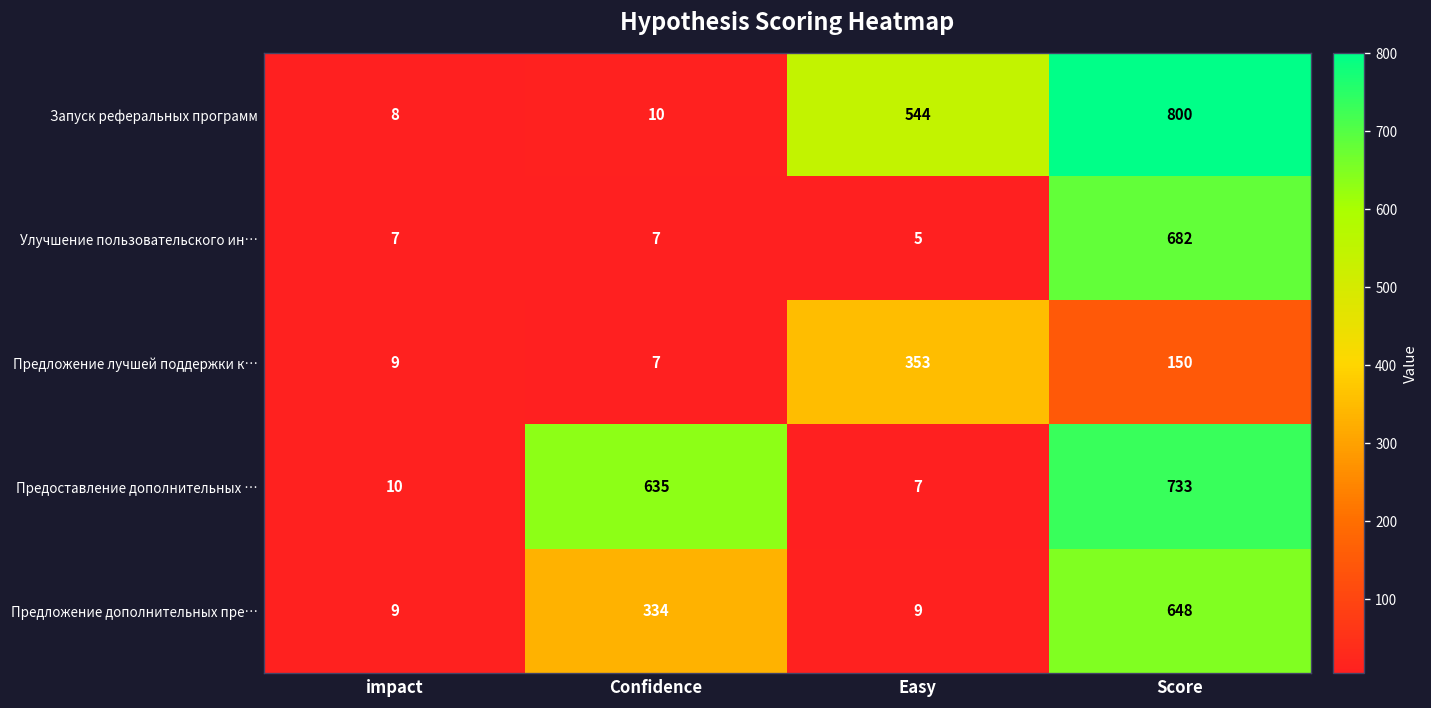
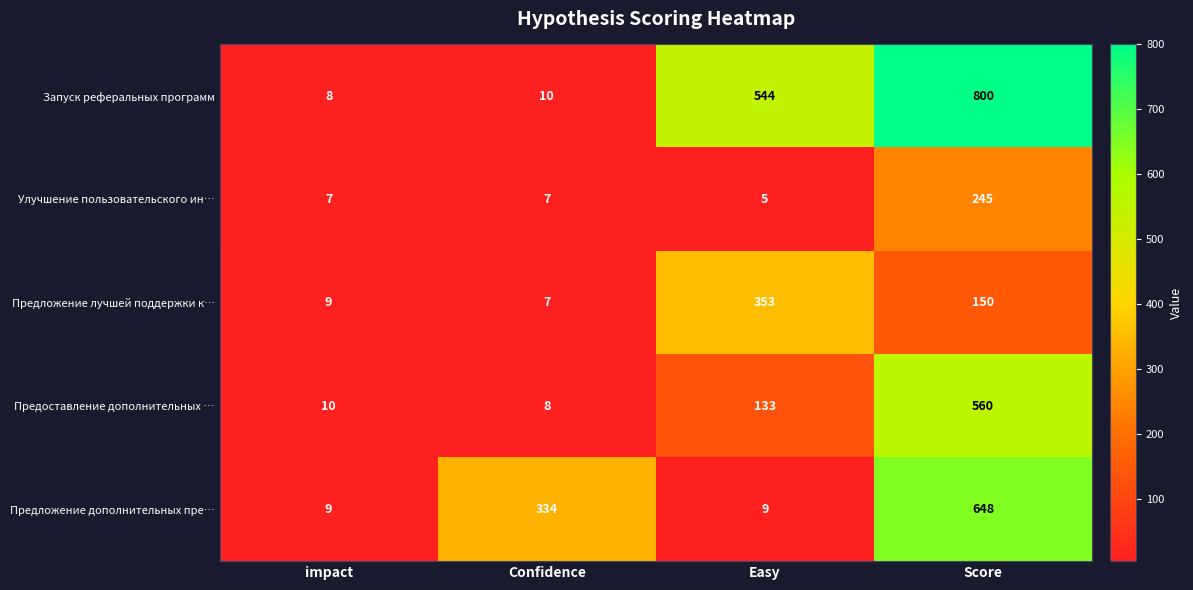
Улучшение пользовательского ин…, Score: 682 -> 245
Предоставление дополнительных …, Confidence: 635 -> 8
Предоставление дополнительных …, Easy: 7 -> 133
Предоставление дополнительных …, Score: 733 -> 560
